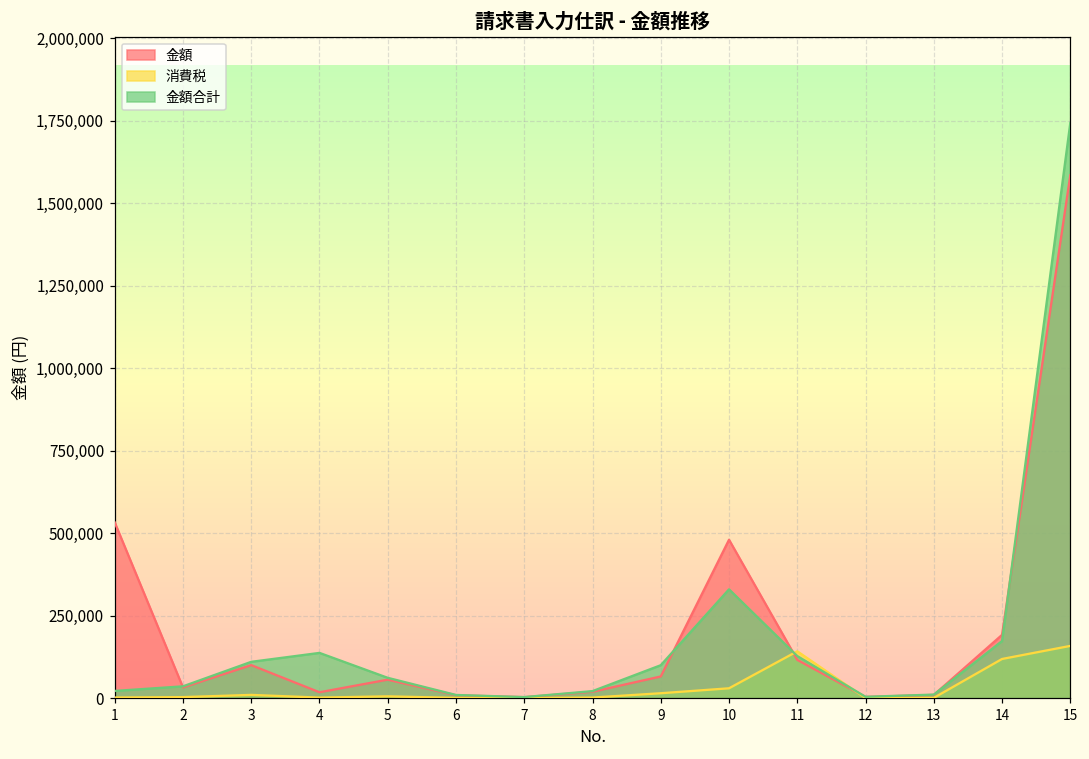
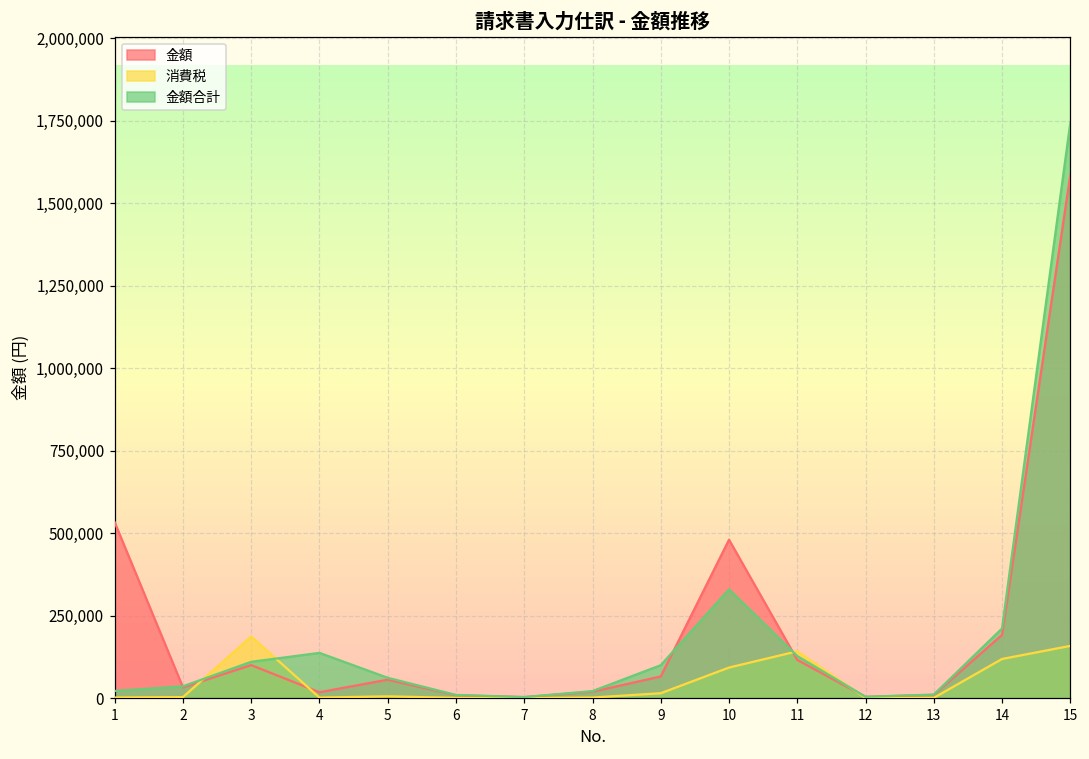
消費税, 3: 10,000 -> 190,000
消費税, 10: 30,000 -> 90,000
金額合計, 14: 170,000 -> 210,000
